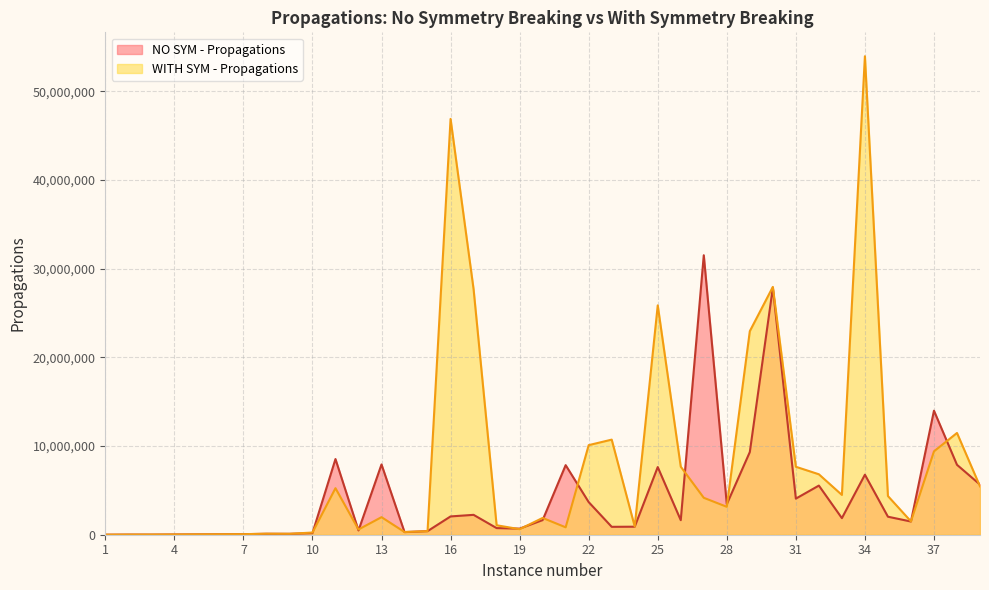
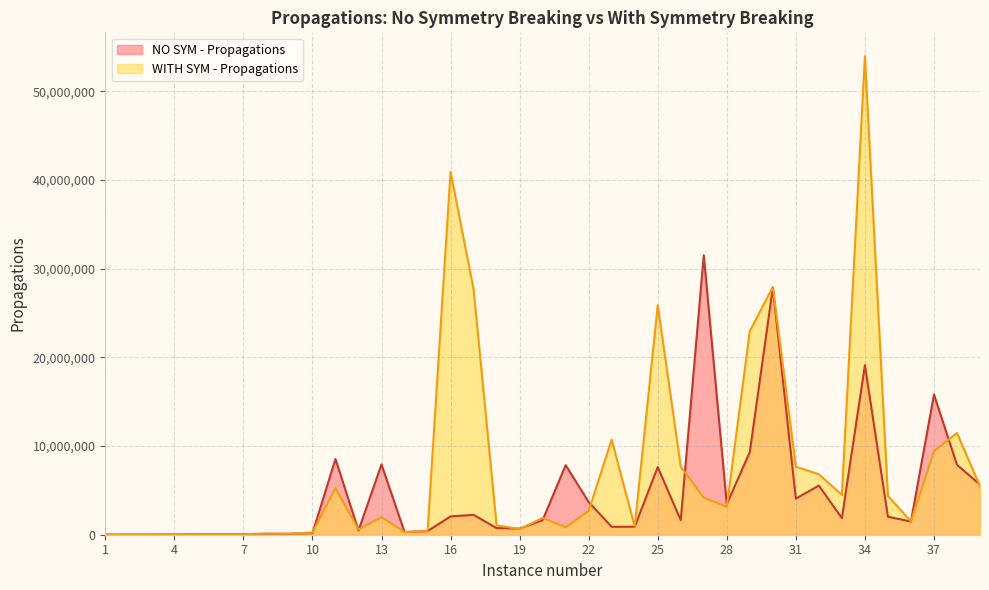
WITH SYM - Propagations, 16: 47,000,000 -> 41,000,000
WITH SYM - Propagations, 22: 10,000,000 -> 3,000,000
NO SYM - Propagations, 34: 7,000,000 -> 19,000,000
NO SYM - Propagations, 37: 14,000,000 -> 16,000,000
